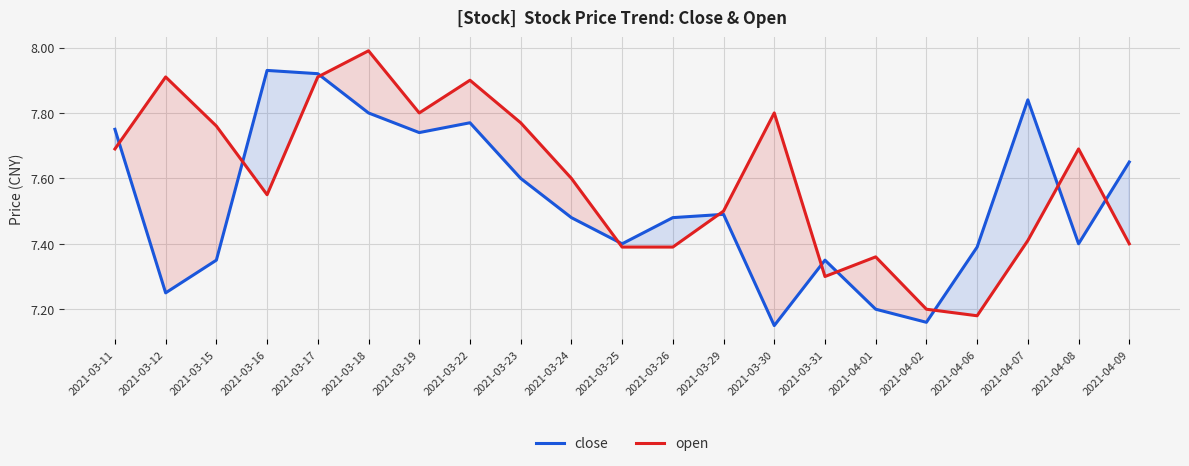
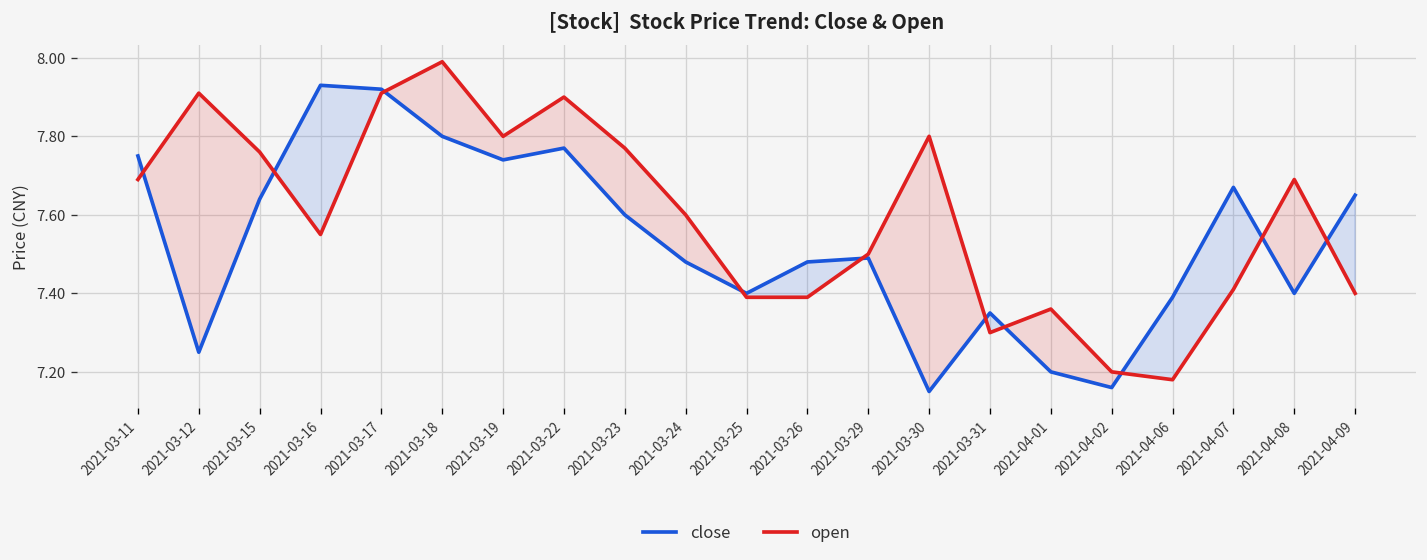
close, 2021-03-15: 7.35 -> 7.64
close, 2021-04-07: 7.84 -> 7.67
